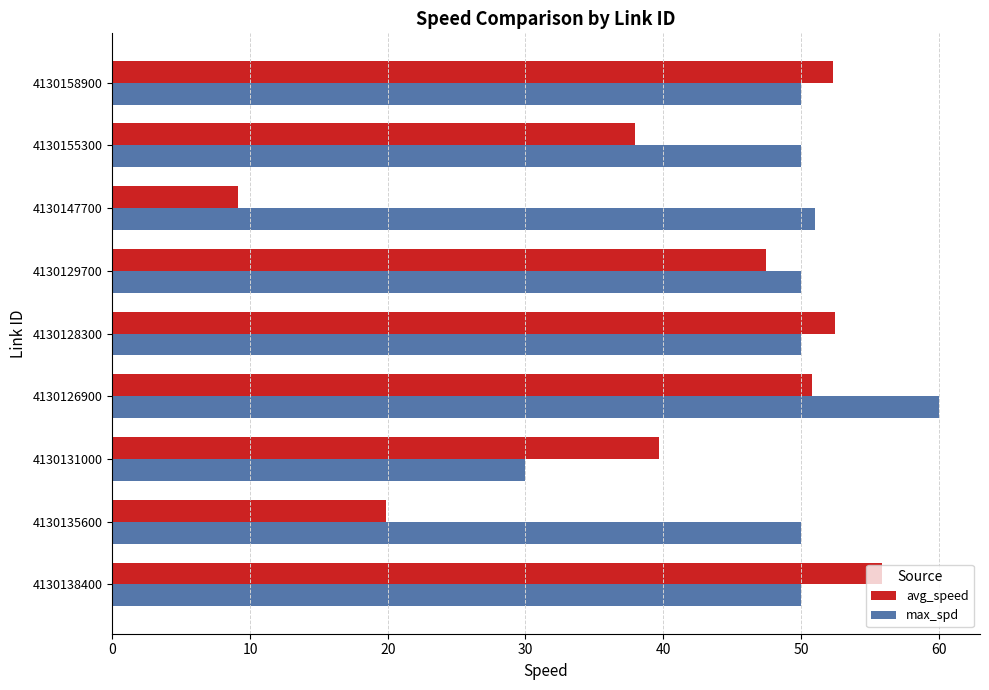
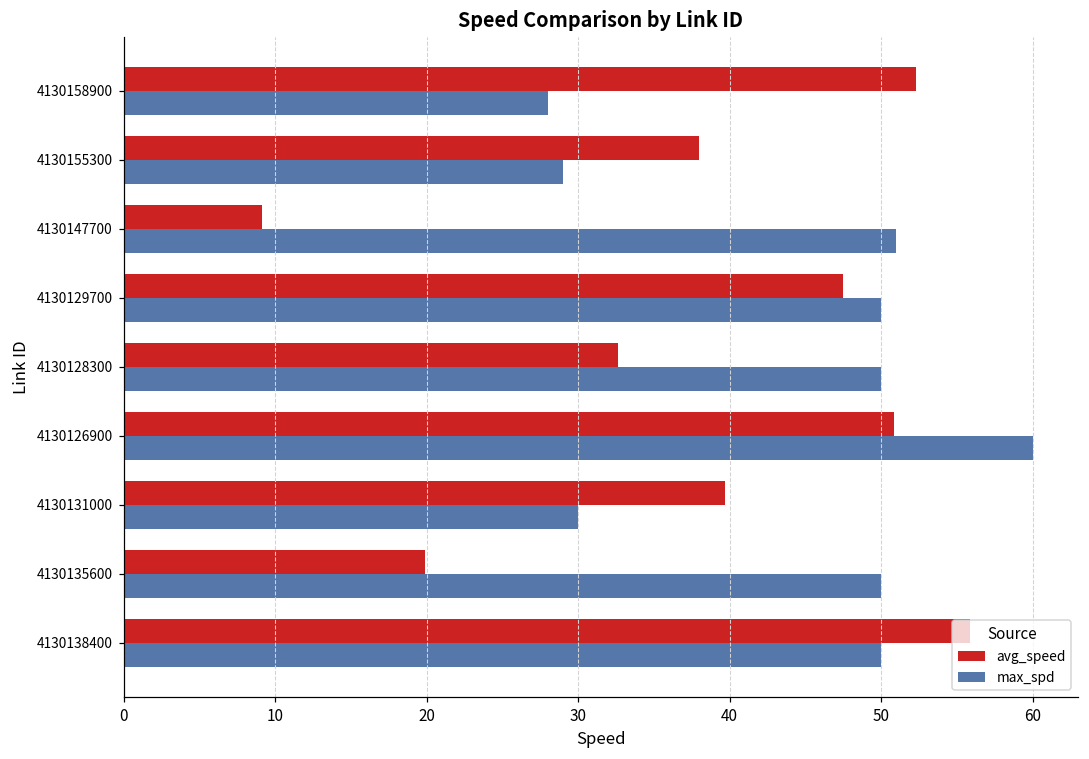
max_spd, 4130158900: 50 -> 28
max_spd, 4130155300: 50 -> 29
avg_speed, 4130128300: 52.4 -> 32.6
